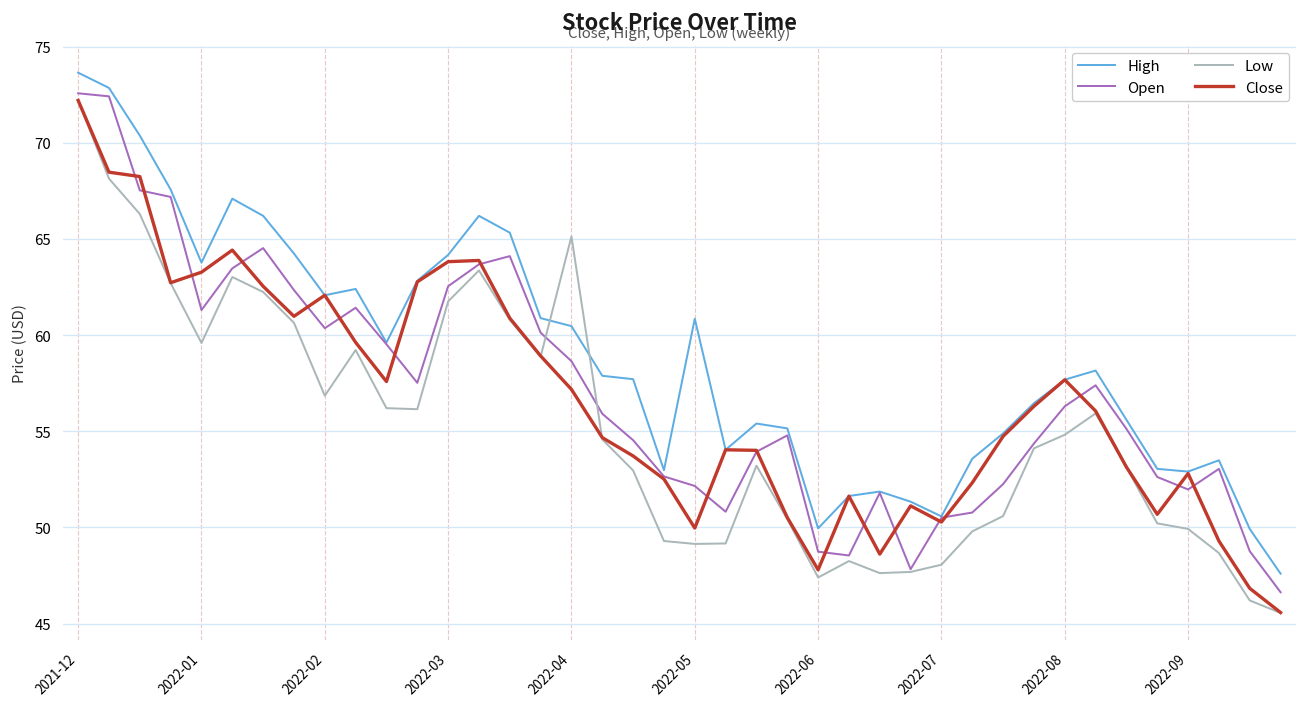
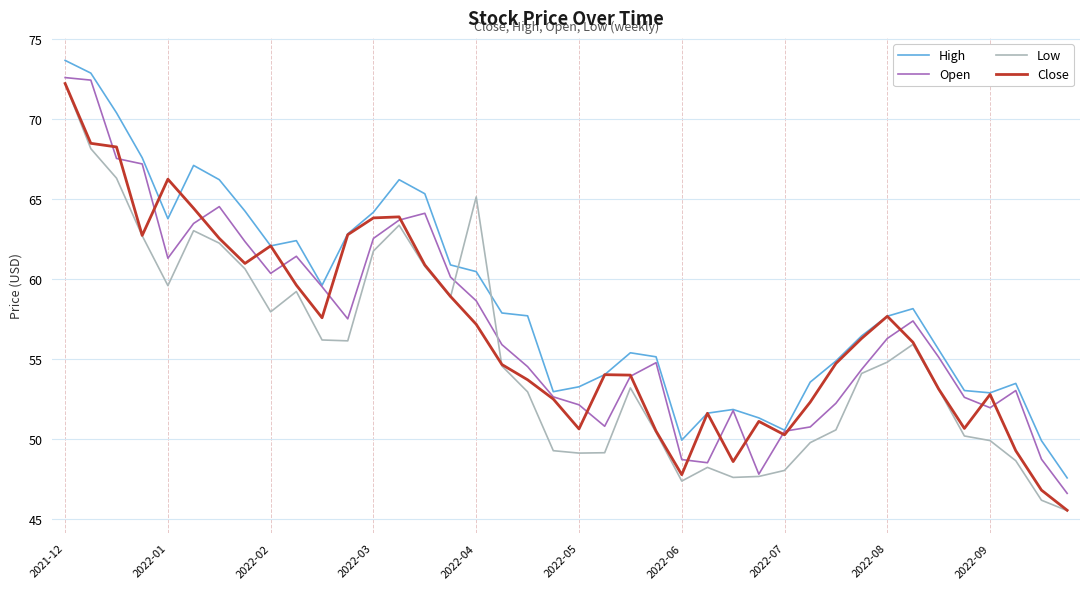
Close, 2022-01: 63.3 -> 66.2
Low, 2022-02: 56.8 -> 58.0
High, 2022-05: 60.9 -> 53.3
Close, 2022-05: 50.0 -> 50.7
